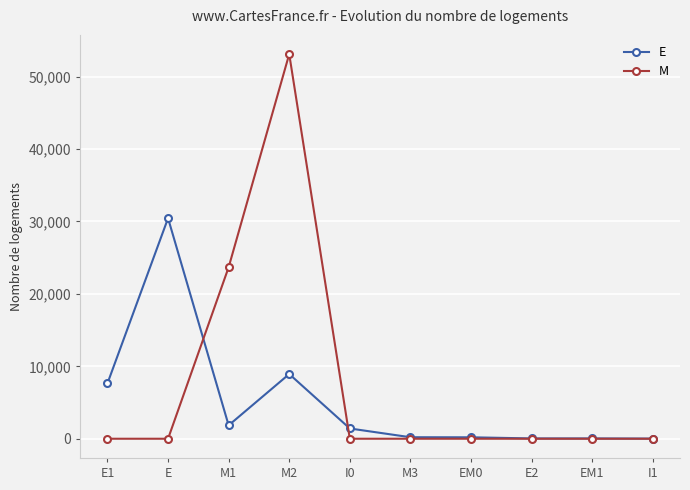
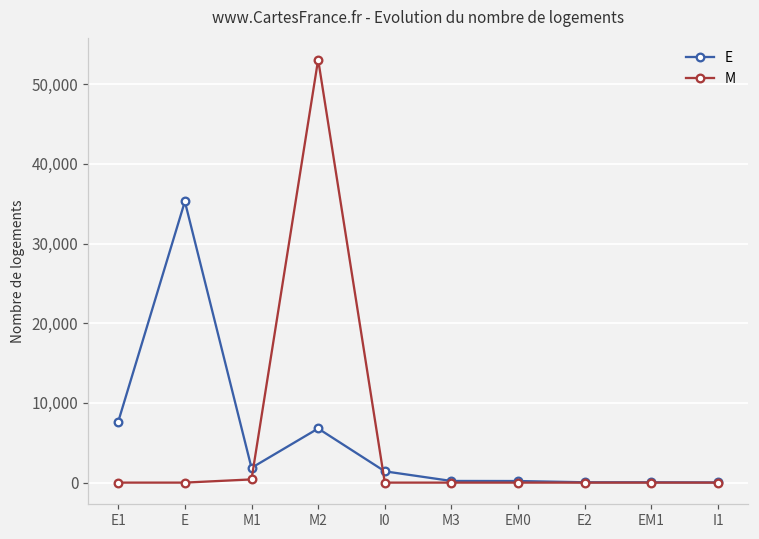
E, E: 30,000 -> 35,000
M, M1: 24,000 -> 0
E, M2: 9,000 -> 7,000
